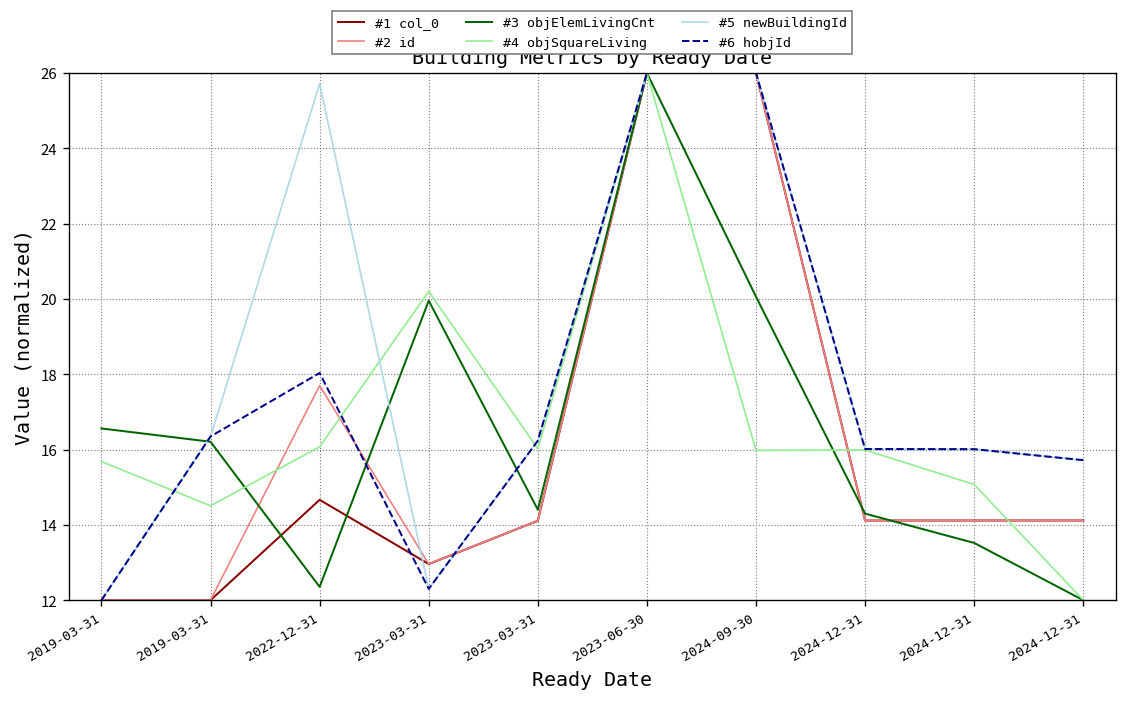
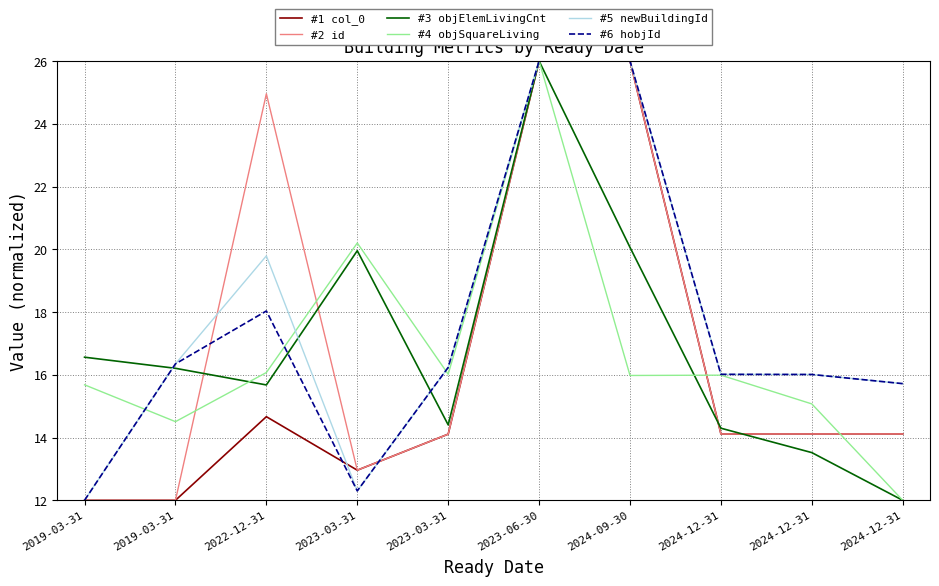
#2 id, 2022-12-31: 17.7 -> 25.0
#3 objElemLivingCnt, 2022-12-31: 12.4 -> 15.7
#5 newBuildingId, 2022-12-31: 25.7 -> 19.8
